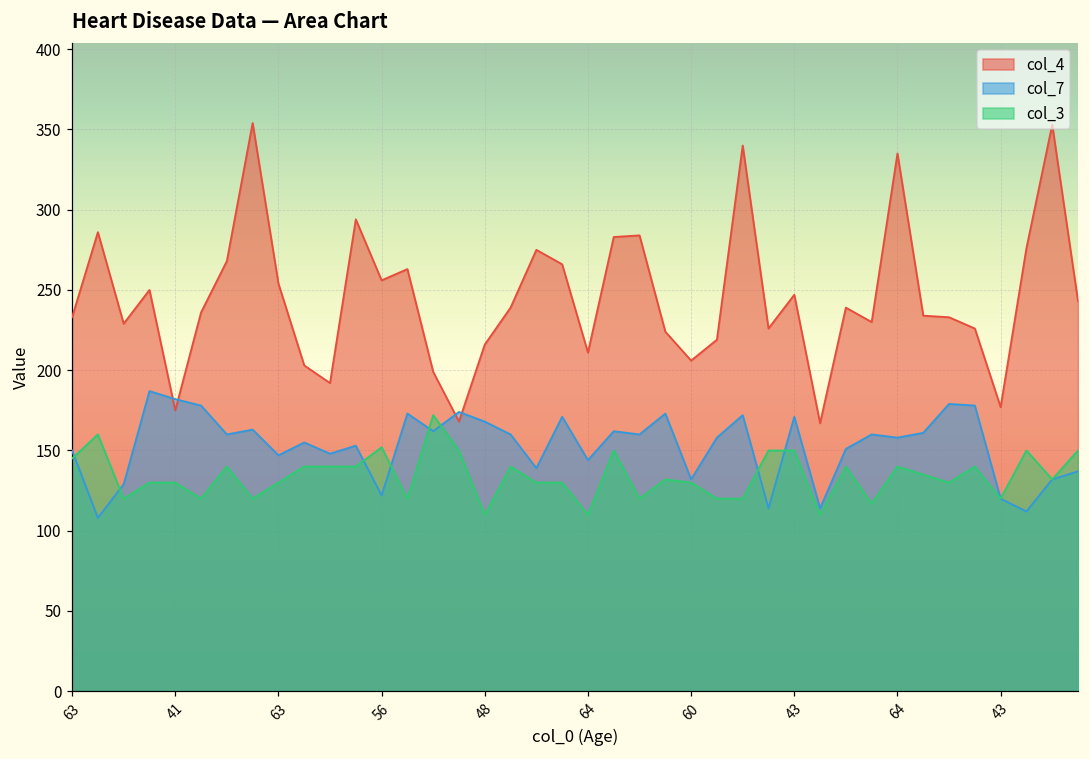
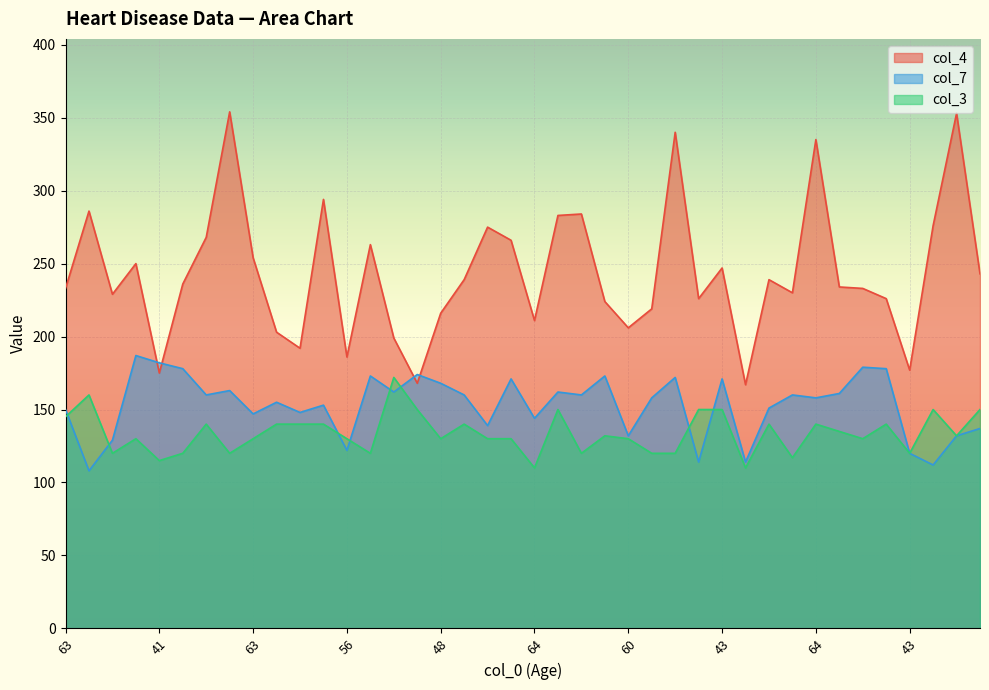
col_3, 41: 130 -> 115
col_4, 56: 256 -> 186
col_3, 56: 152 -> 130
col_3, 48: 110 -> 130
